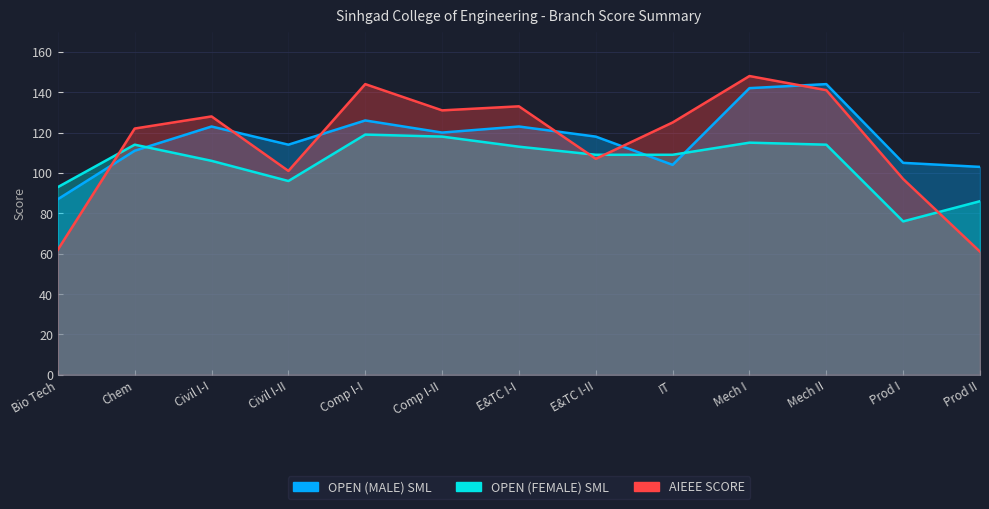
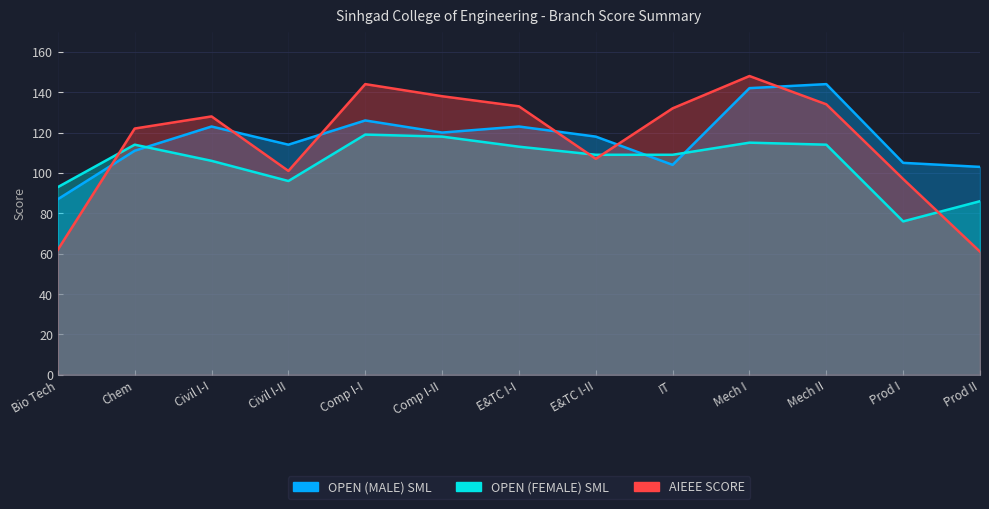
AIEEE SCORE, Comp I-II: 131 -> 138
AIEEE SCORE, IT: 125 -> 132
AIEEE SCORE, Mech II: 141 -> 134
